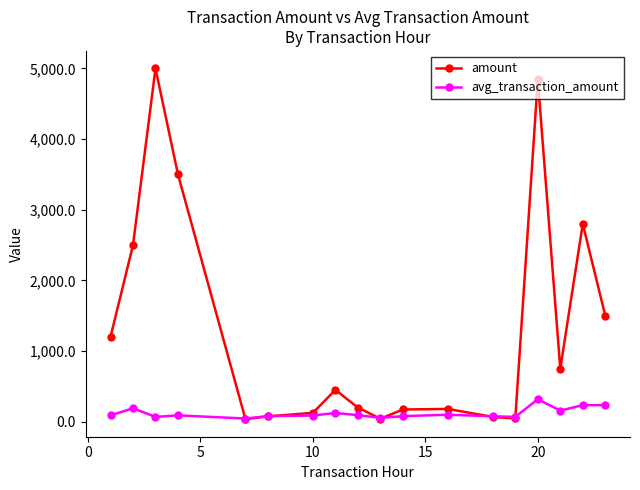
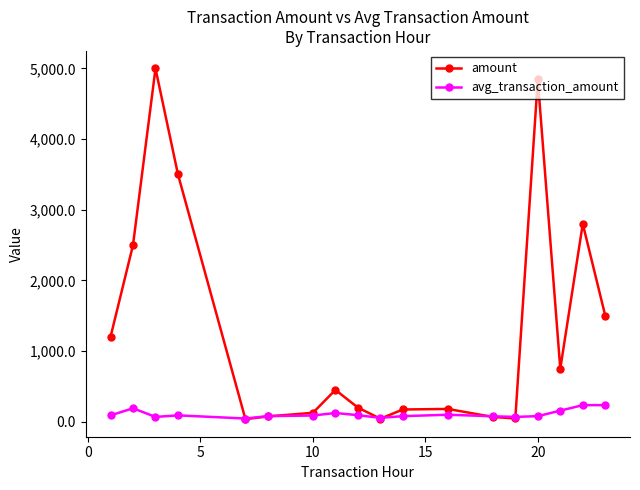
avg_transaction_amount, 20: 300 -> 100
